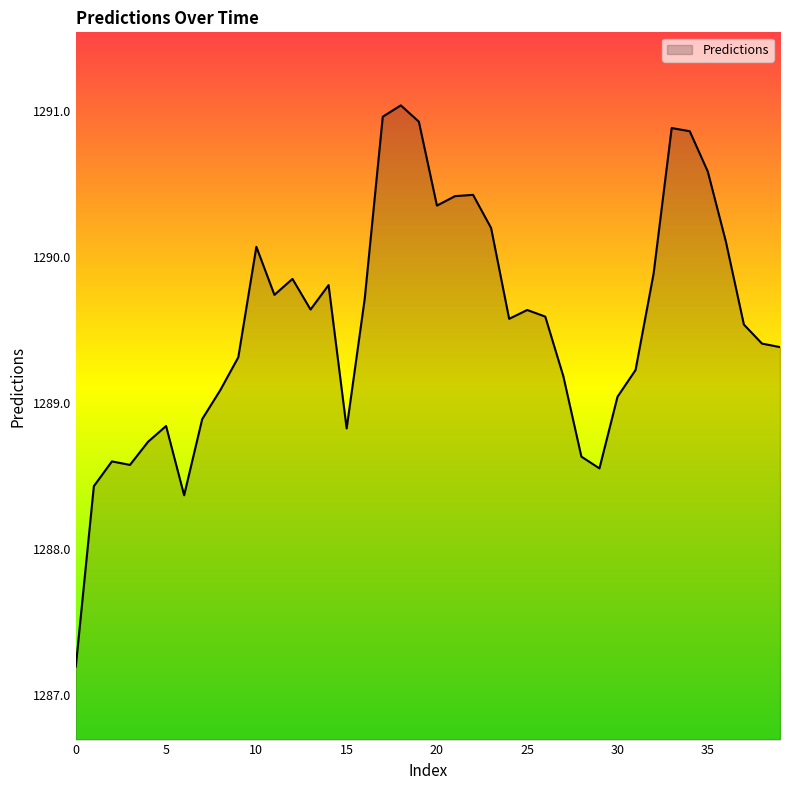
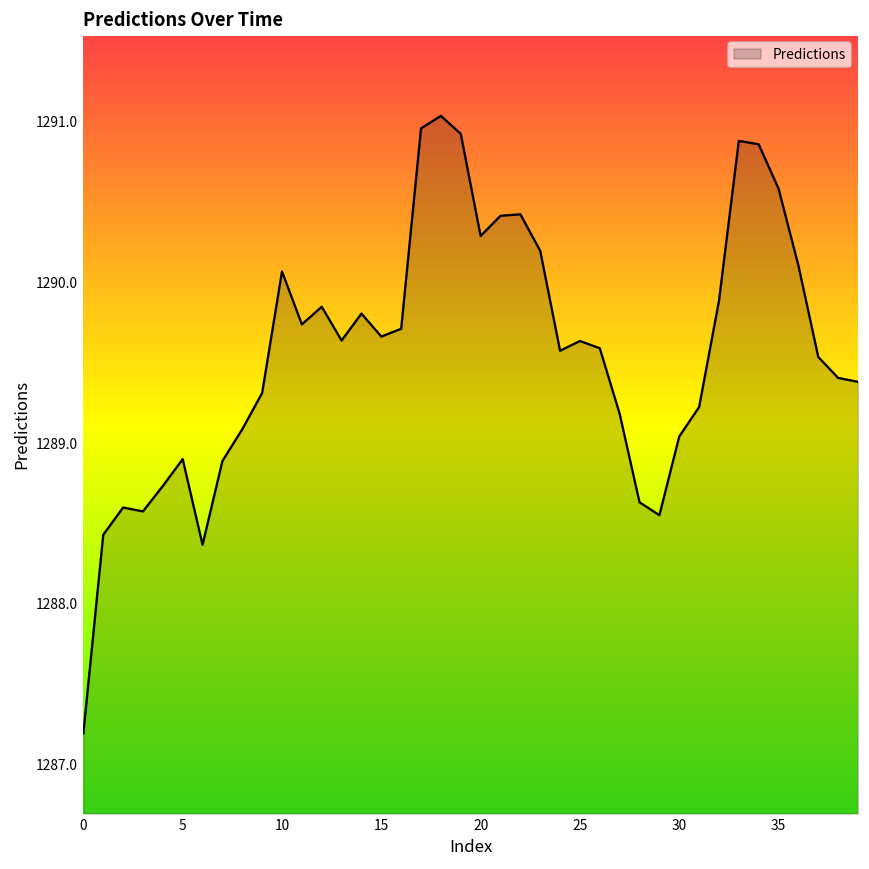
5: 1288.84 -> 1288.90
15: 1288.82 -> 1289.66
20: 1290.35 -> 1290.29
